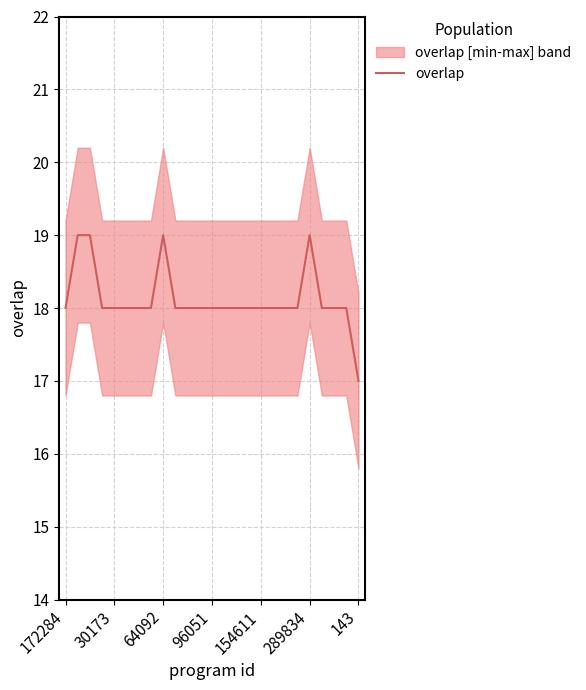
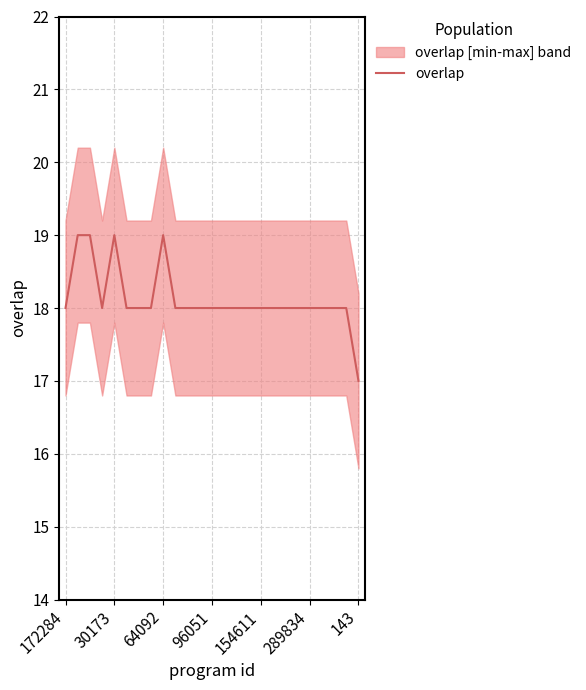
overlap, 30173: 18 -> 19
overlap, 289834: 19 -> 18
